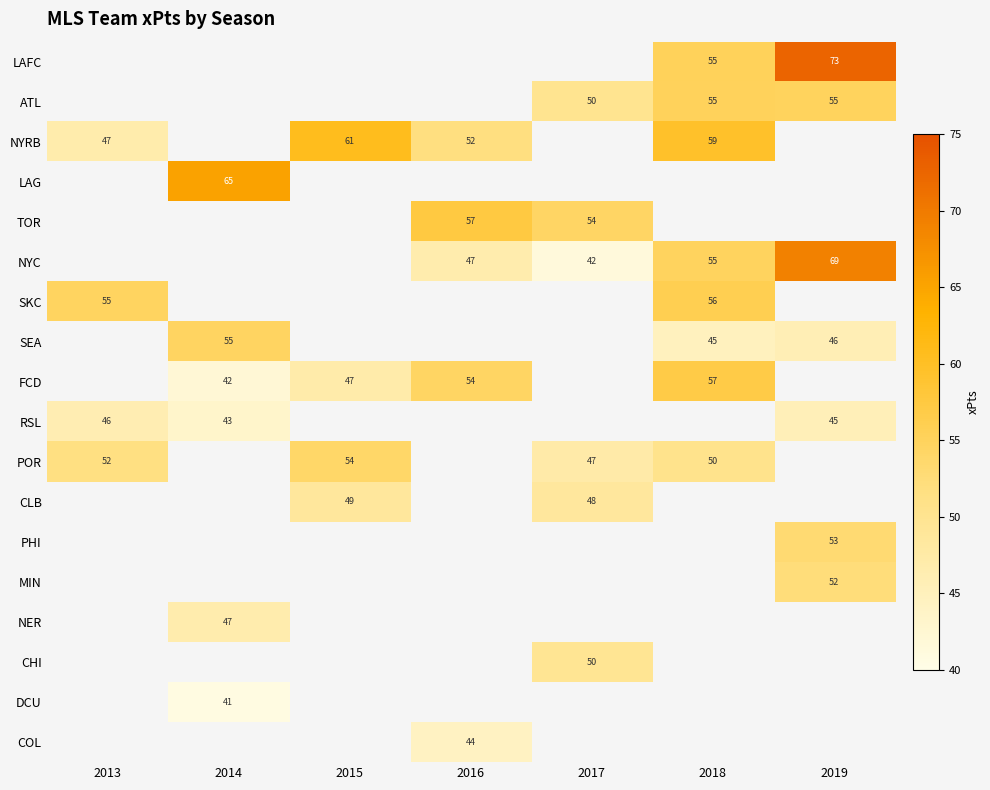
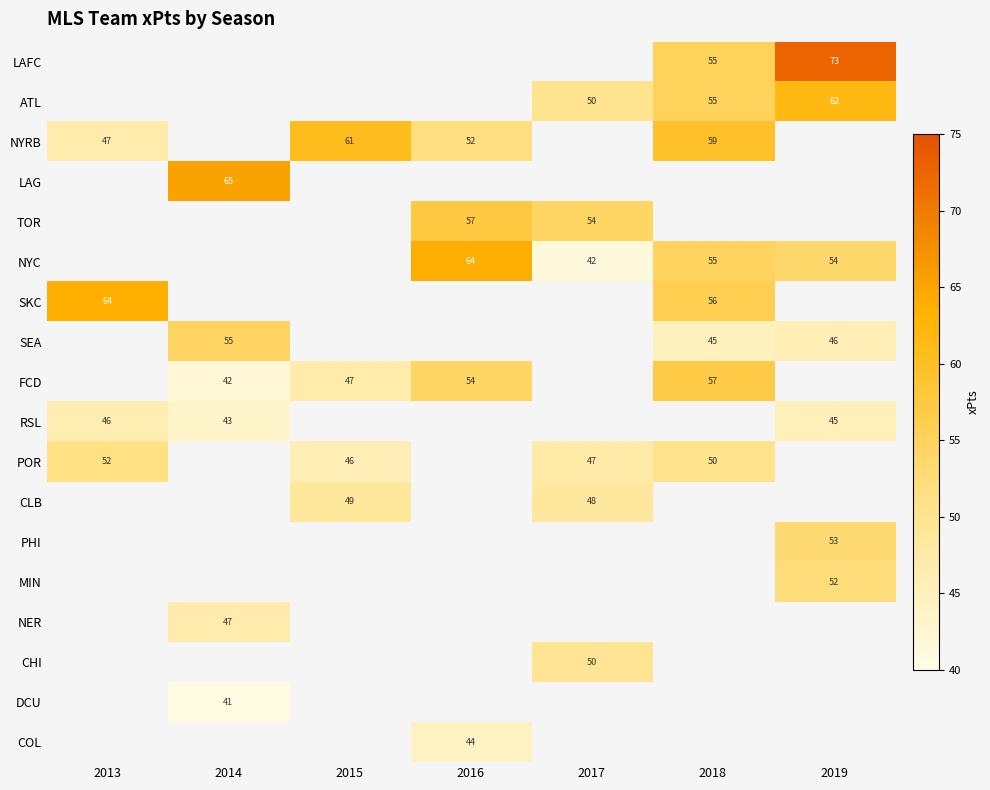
ATL, 2019: 55 -> 62
NYC, 2016: 47 -> 64
NYC, 2019: 69 -> 54
SKC, 2013: 55 -> 64
POR, 2015: 54 -> 46
